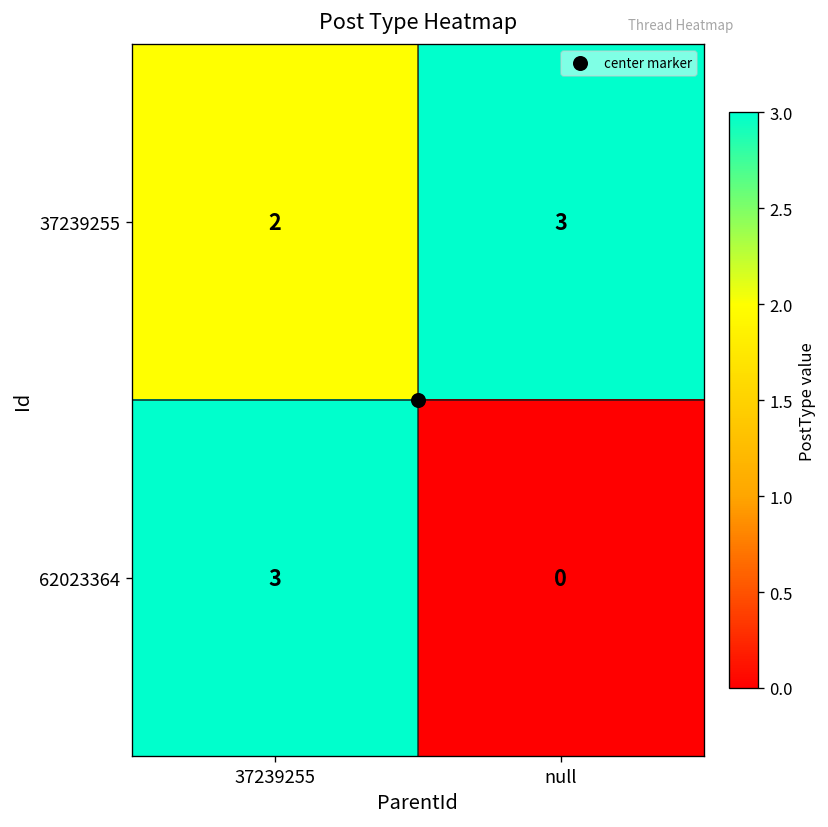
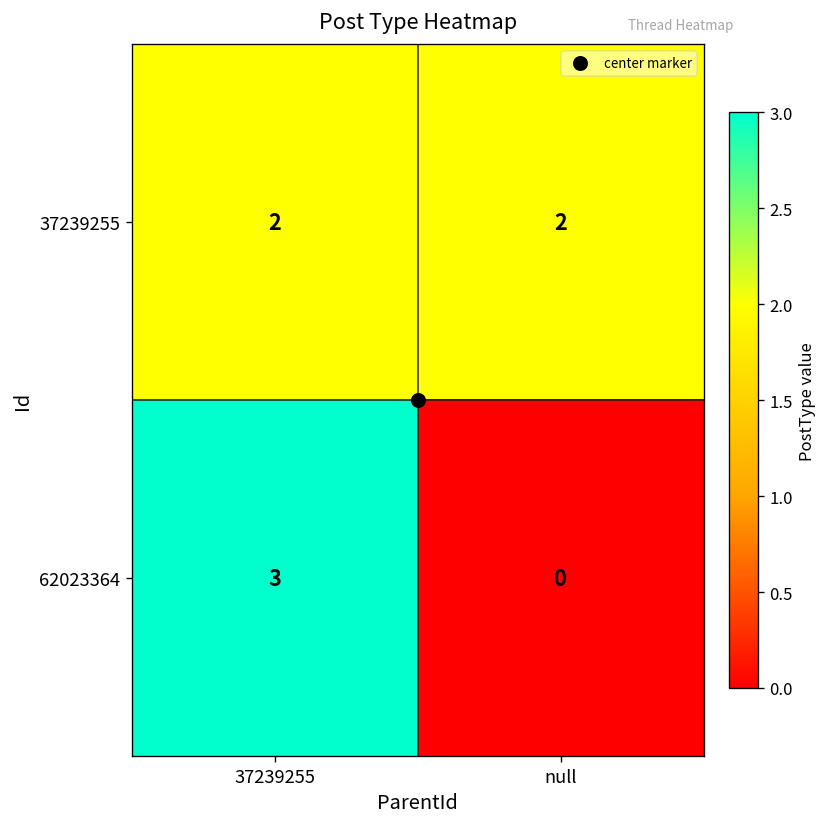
37239255, null: 3 -> 2
